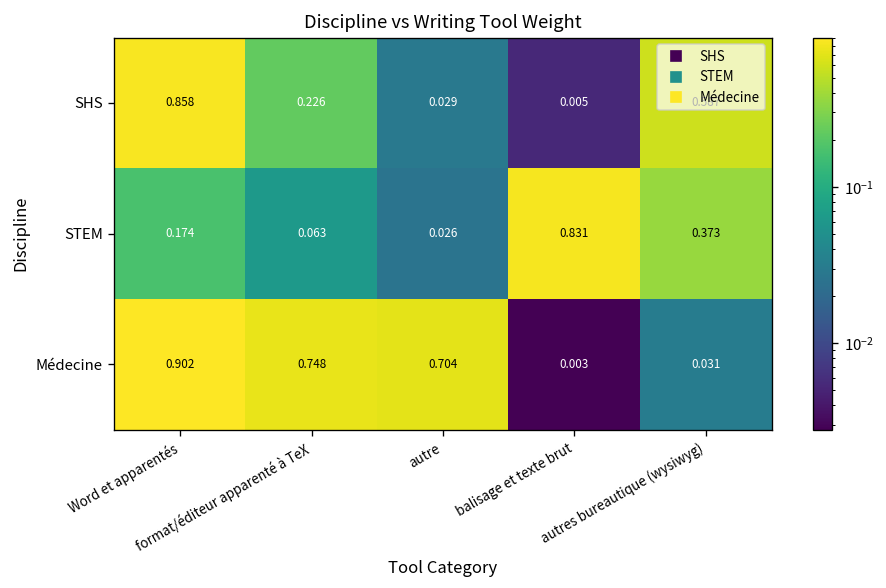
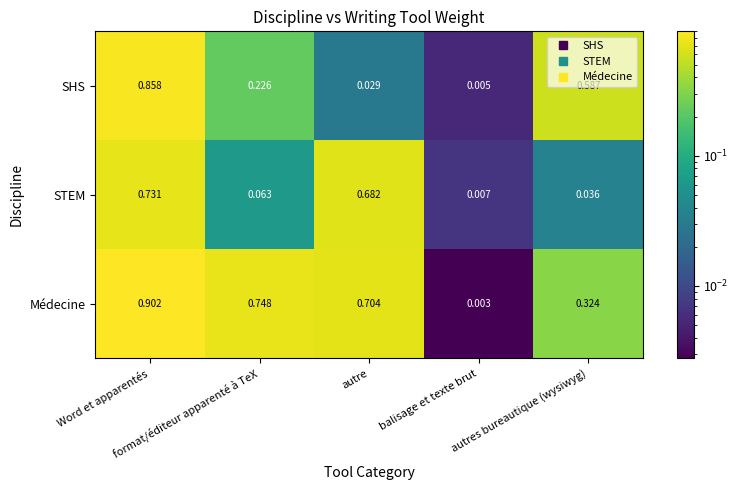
STEM, Word et apparentés: 0.174 -> 0.731
STEM, autre: 0.026 -> 0.682
STEM, balisage et texte brut: 0.831 -> 0.007
STEM, autres bureautique (wysiwyg): 0.373 -> 0.036
Médecine, autres bureautique (wysiwyg): 0.031 -> 0.324
